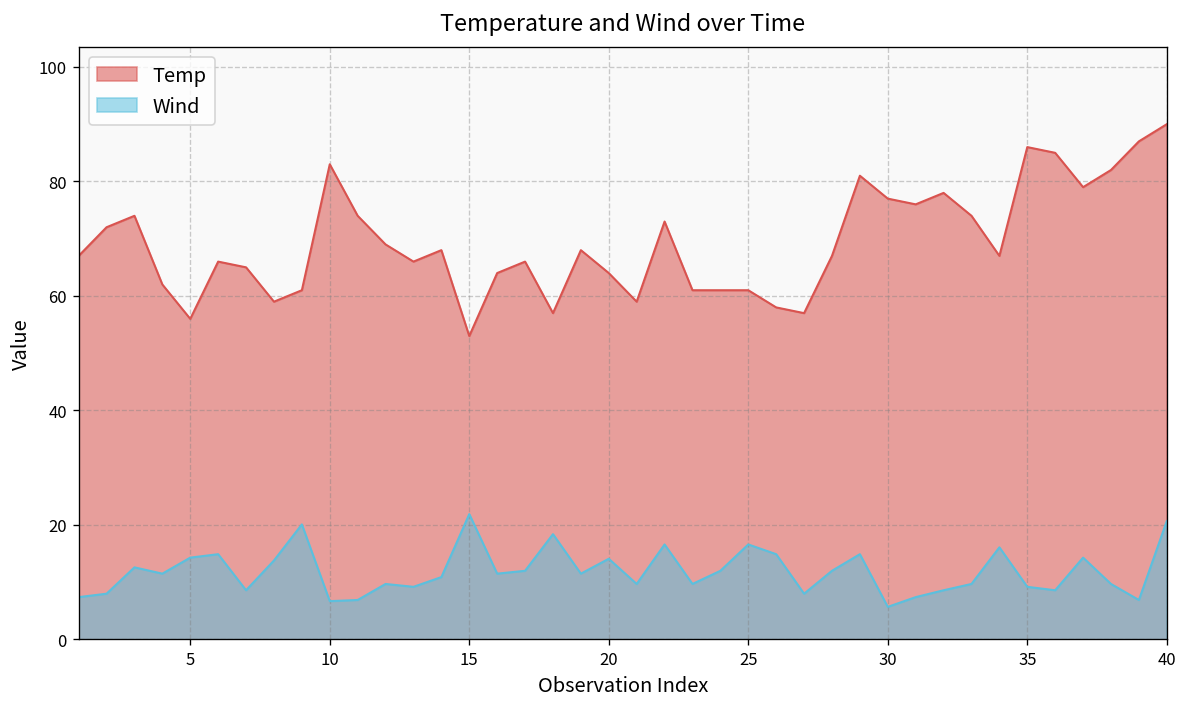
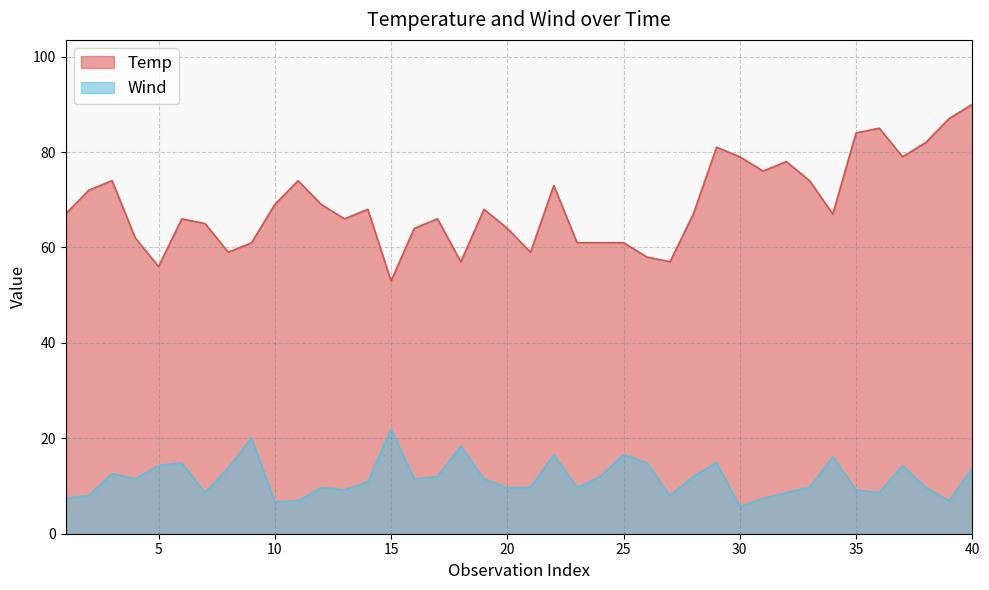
Temp, 10: 83 -> 69
Wind, 20: 14 -> 10
Temp, 30: 77 -> 79
Temp, 35: 86 -> 84
Wind, 40: 21 -> 14
